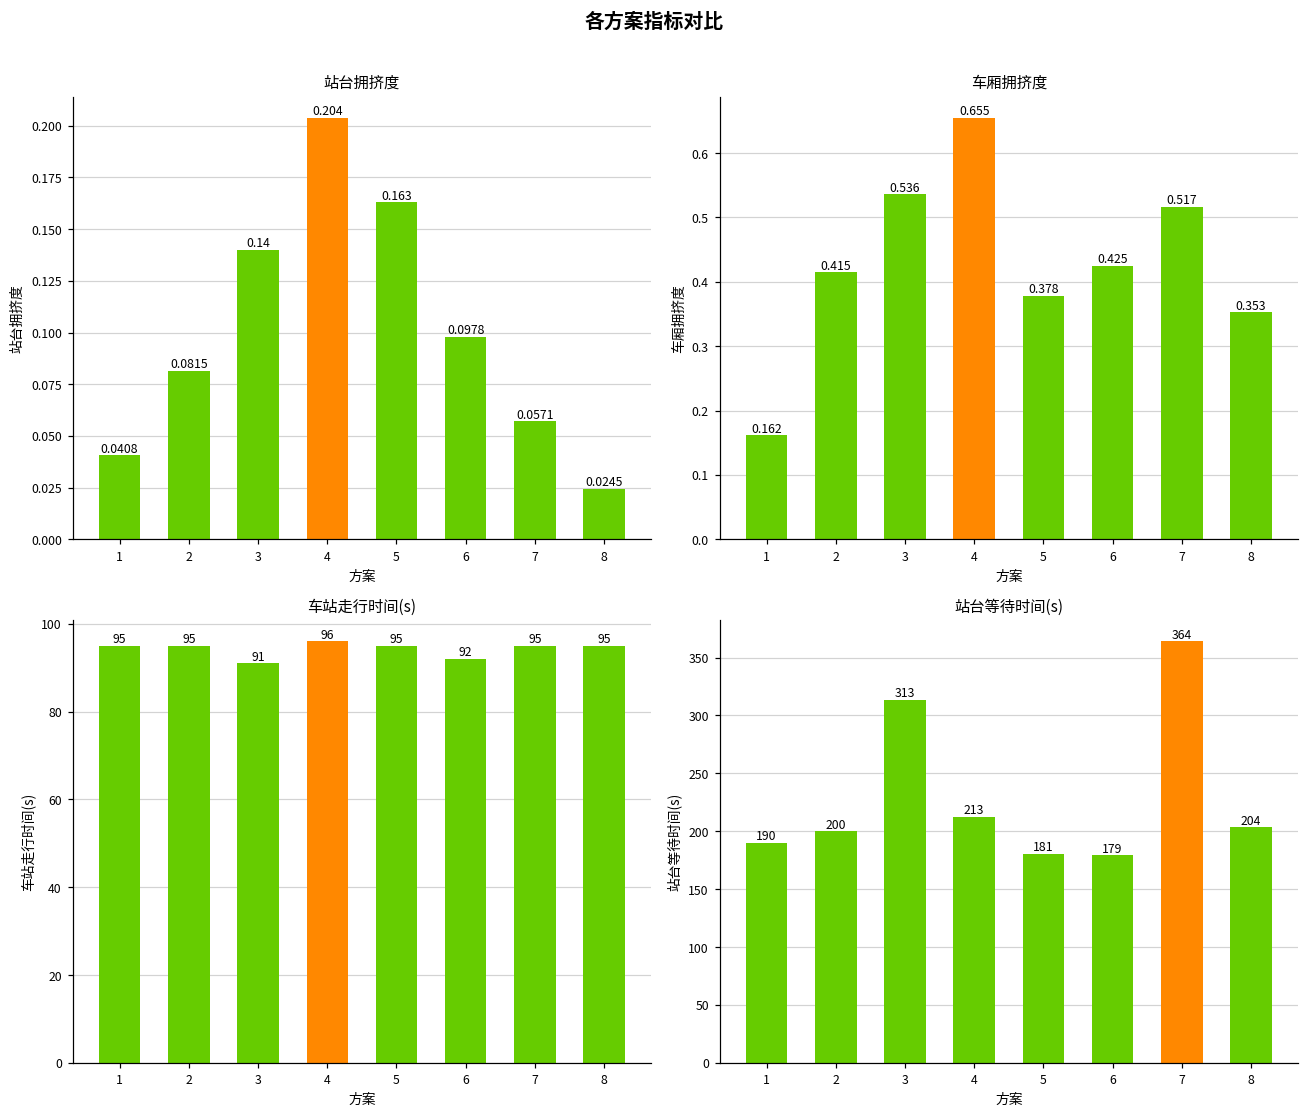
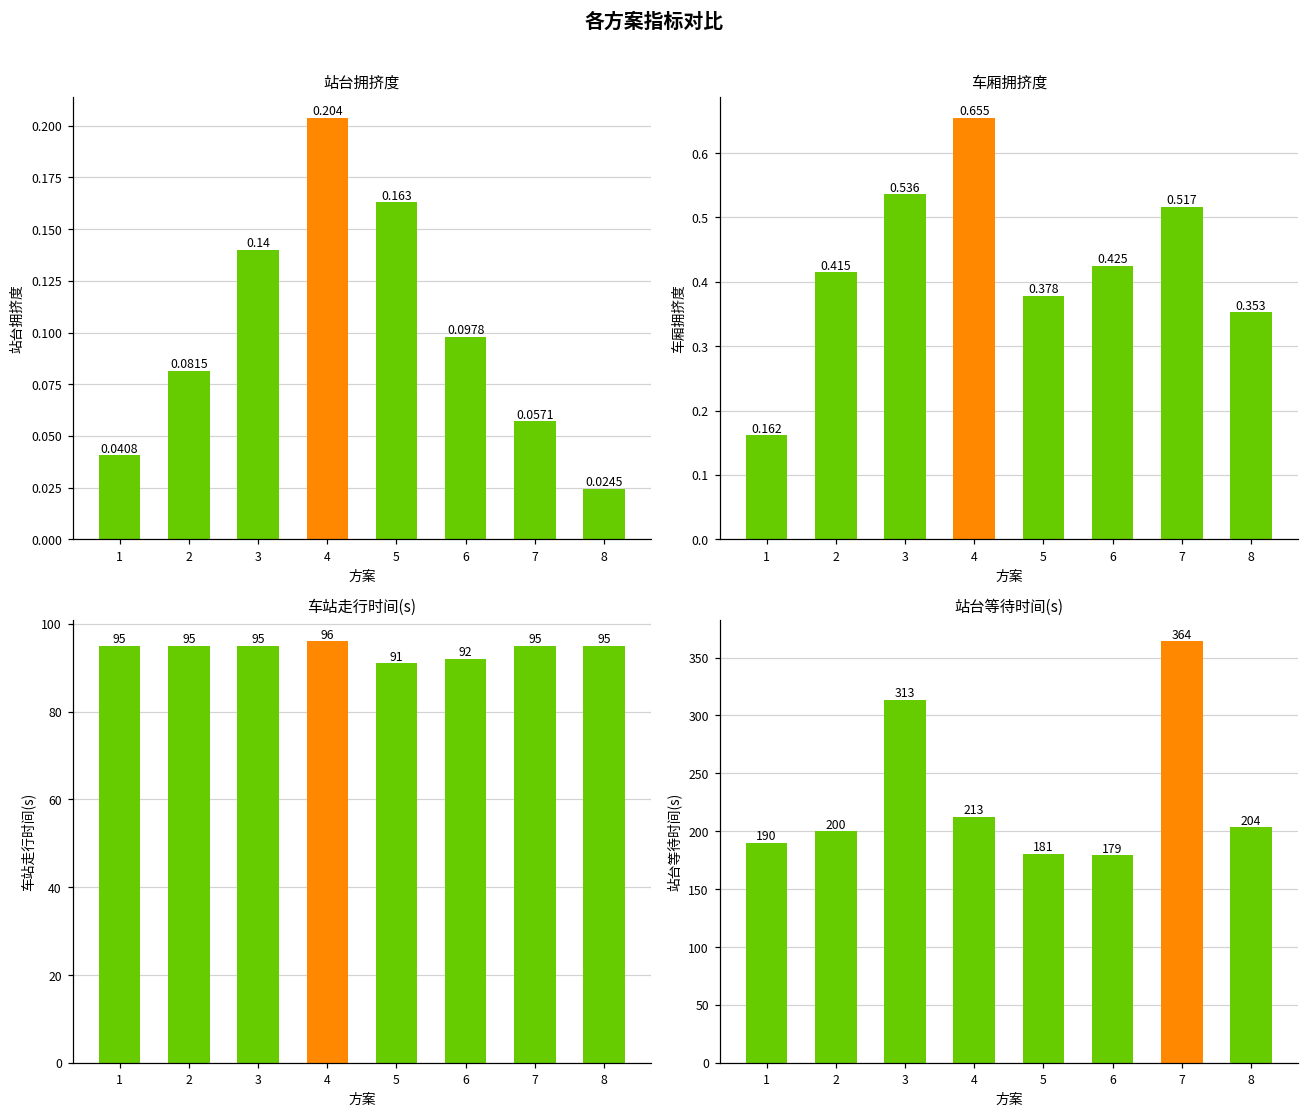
车站走行时间(s), 3: 91 -> 95
车站走行时间(s), 5: 95 -> 91
